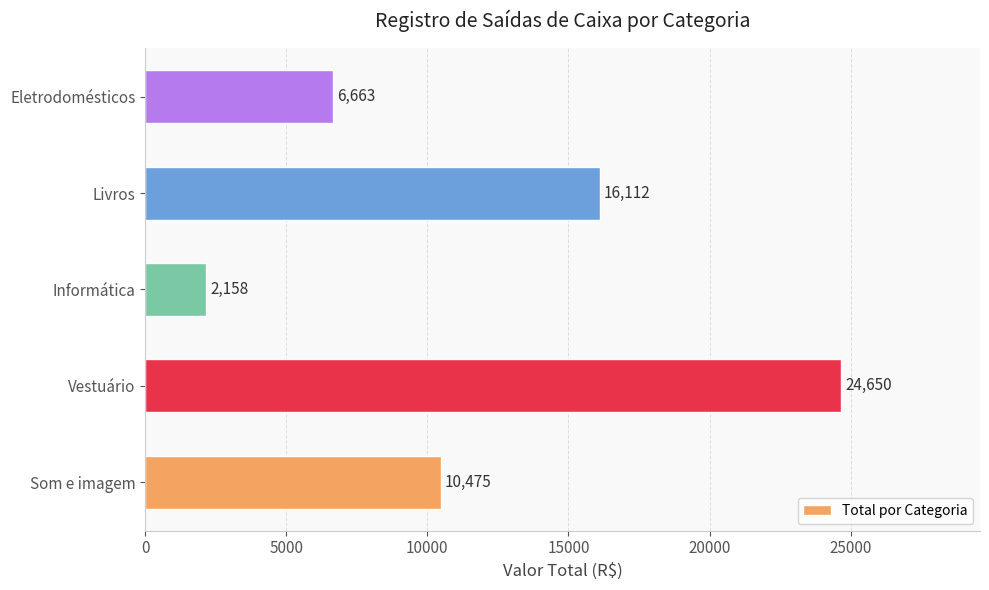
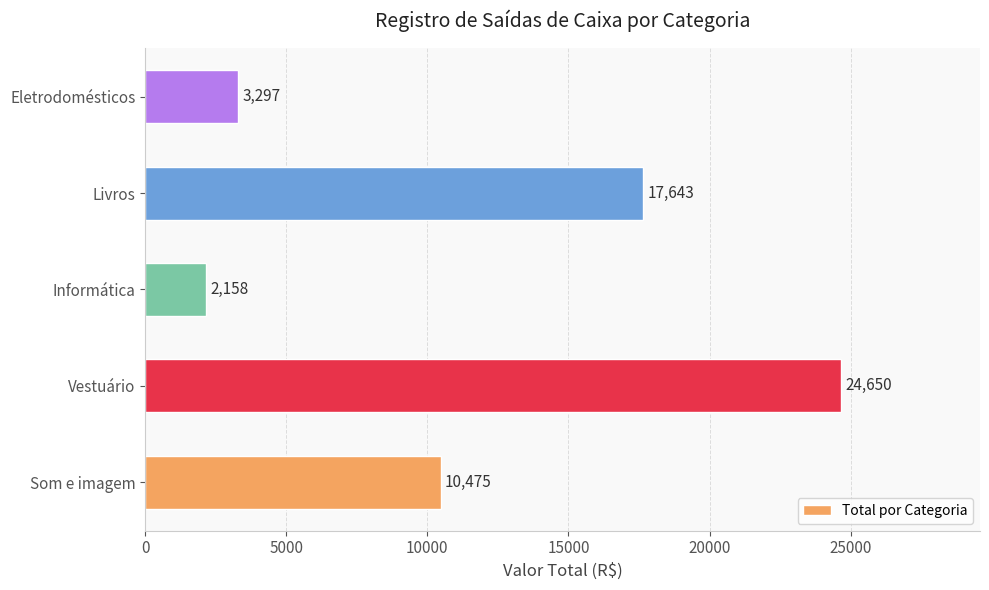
Eletrodomésticos: 6,663 -> 3,297
Livros: 16,112 -> 17,643
